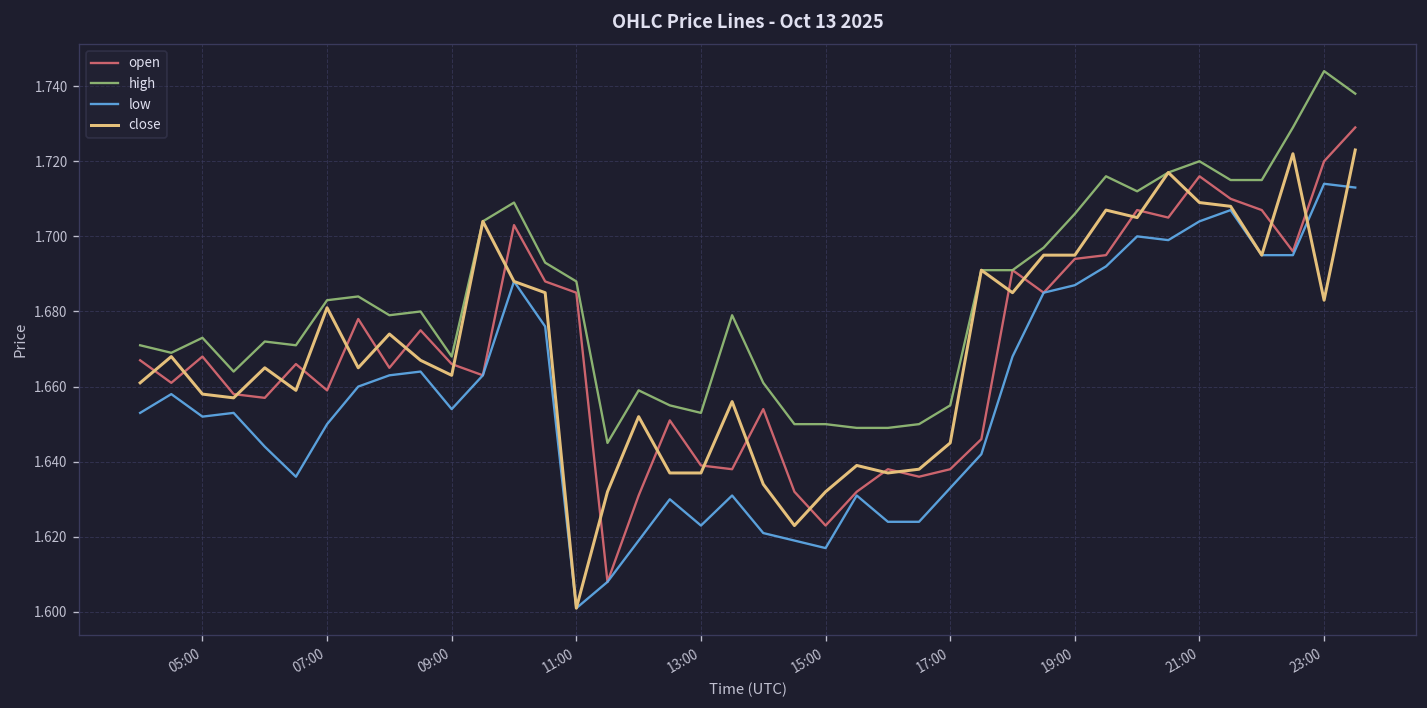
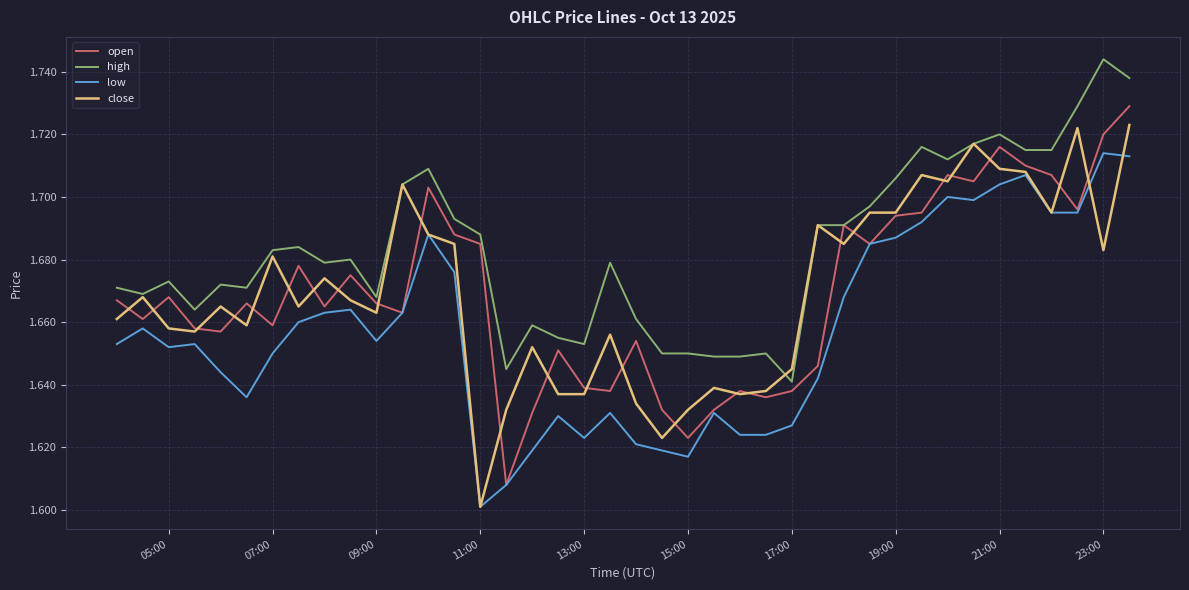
high, 17:00: 1.655 -> 1.641
low, 17:00: 1.633 -> 1.627
